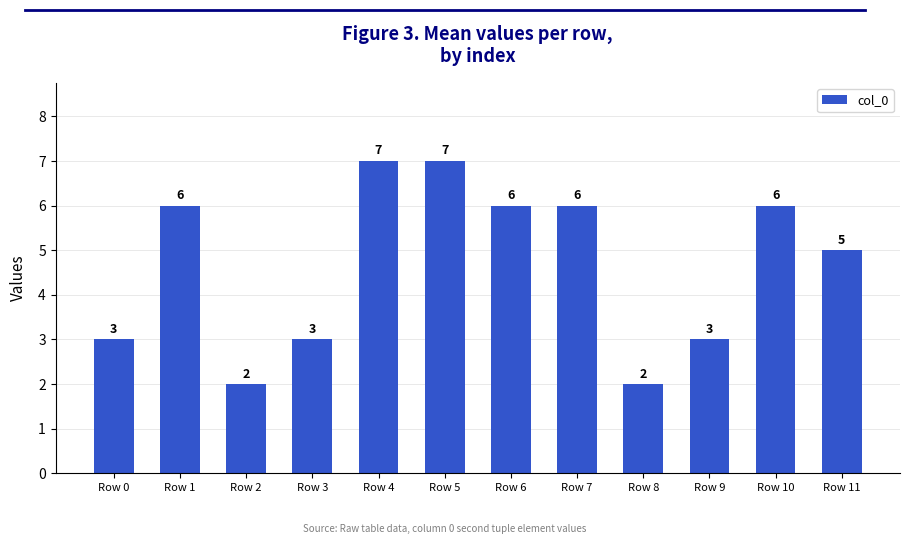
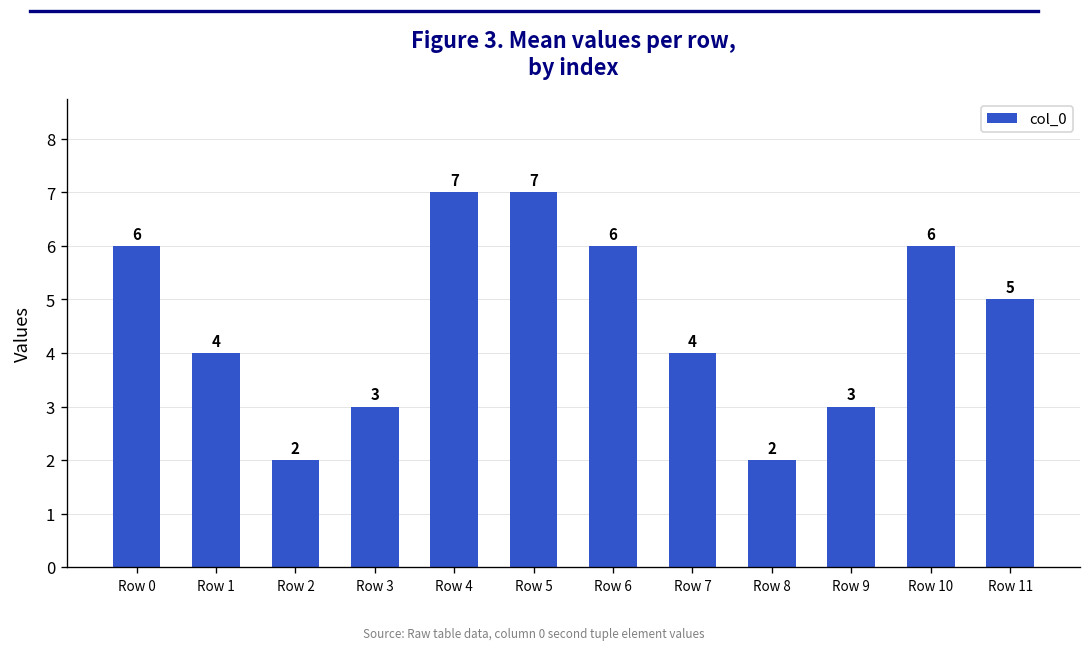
Row 0: 3 -> 6
Row 1: 6 -> 4
Row 7: 6 -> 4
